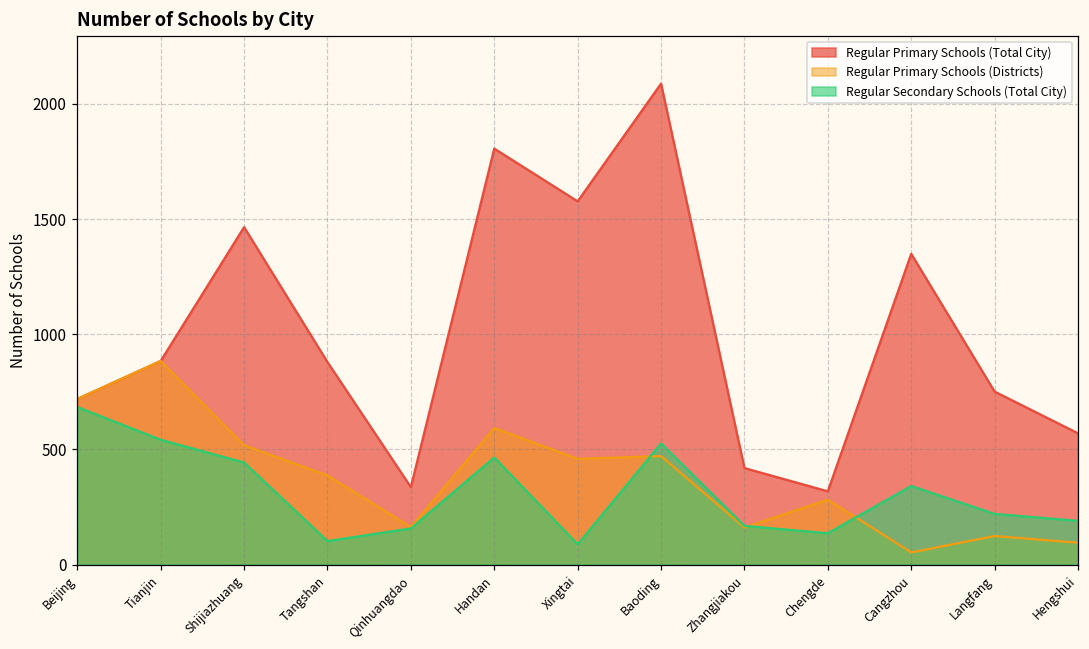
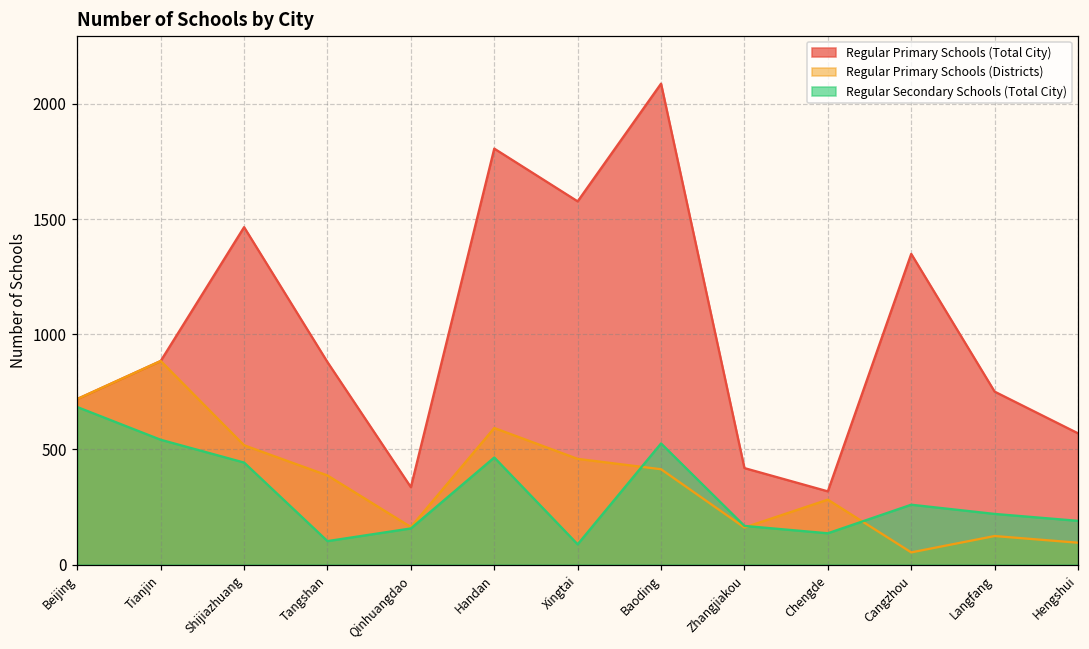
Regular Primary Schools (Districts), Baoding: 470 -> 410
Regular Secondary Schools (Total City), Cangzhou: 340 -> 260
